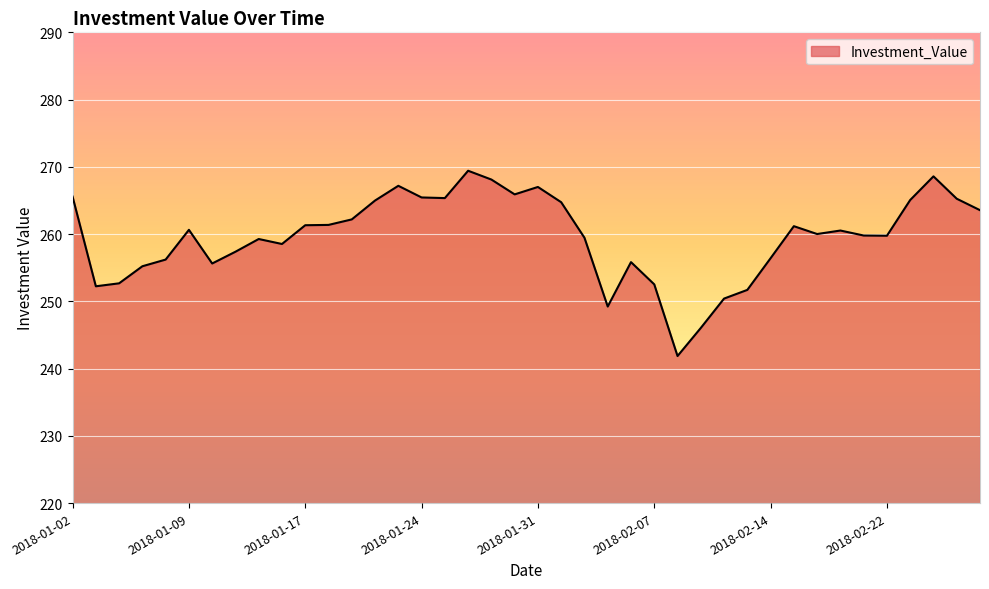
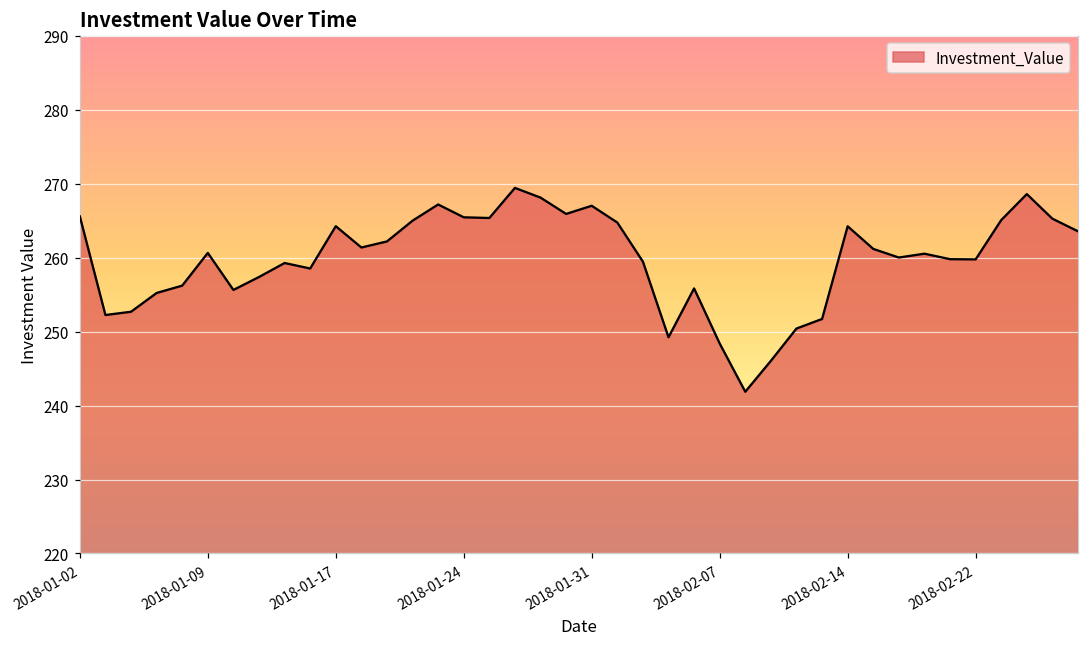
2018-01-17: 261 -> 264
2018-02-07: 253 -> 248
2018-02-14: 256 -> 264
